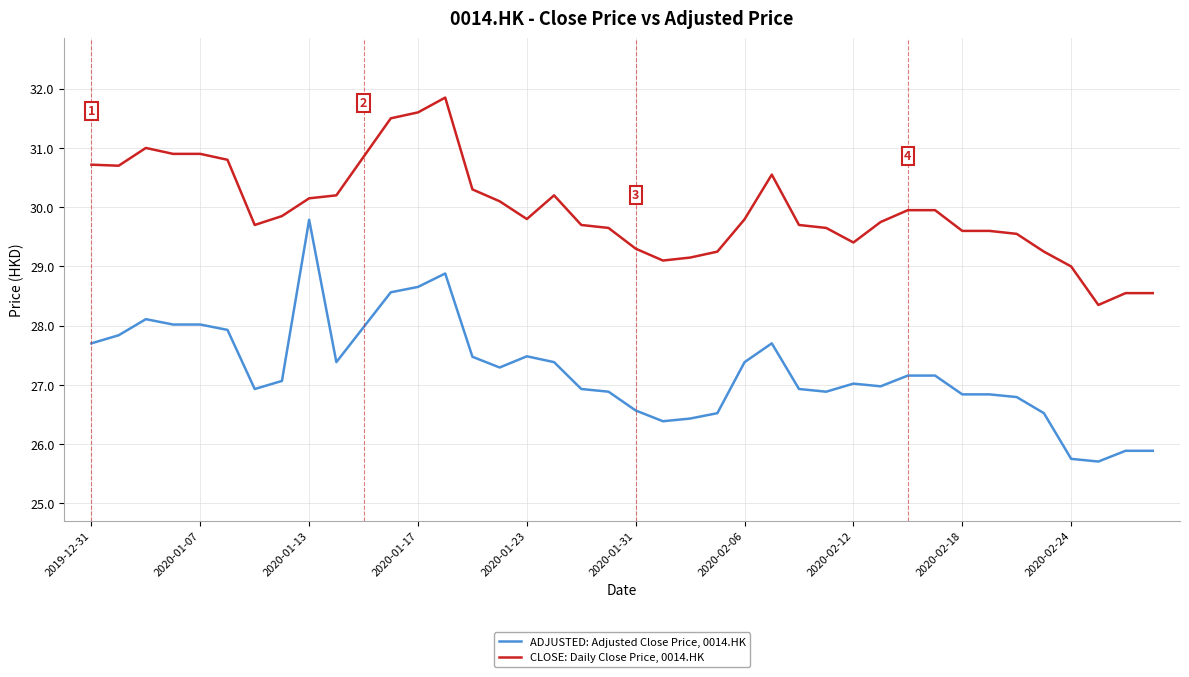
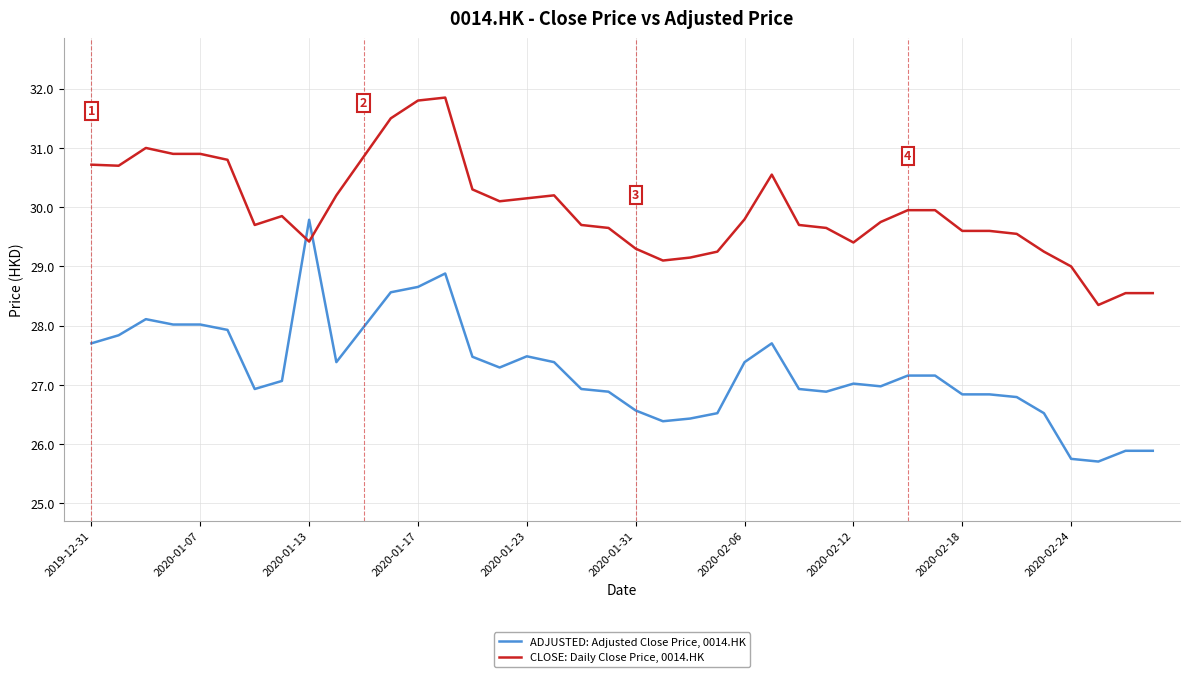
CLOSE: Daily Close Price, 0014.HK, 2020-01-13: 30.2 -> 29.4
CLOSE: Daily Close Price, 0014.HK, 2020-01-17: 31.6 -> 31.8
CLOSE: Daily Close Price, 0014.HK, 2020-01-23: 29.8 -> 30.2
